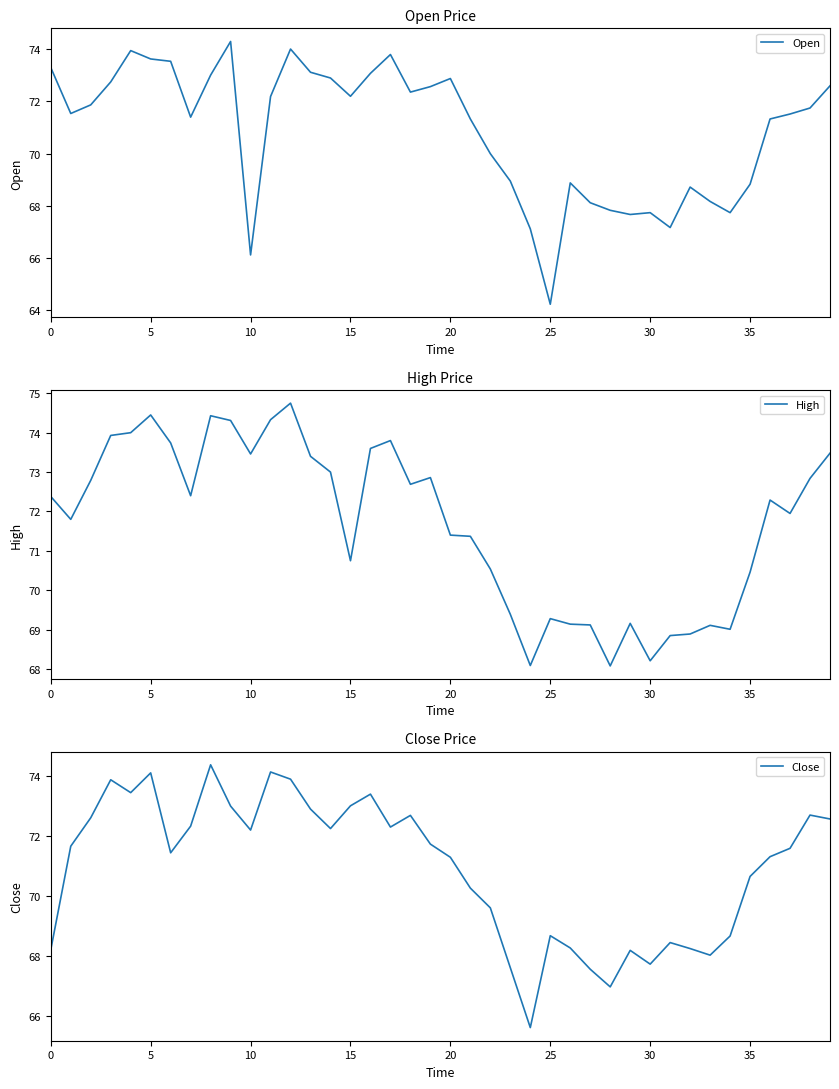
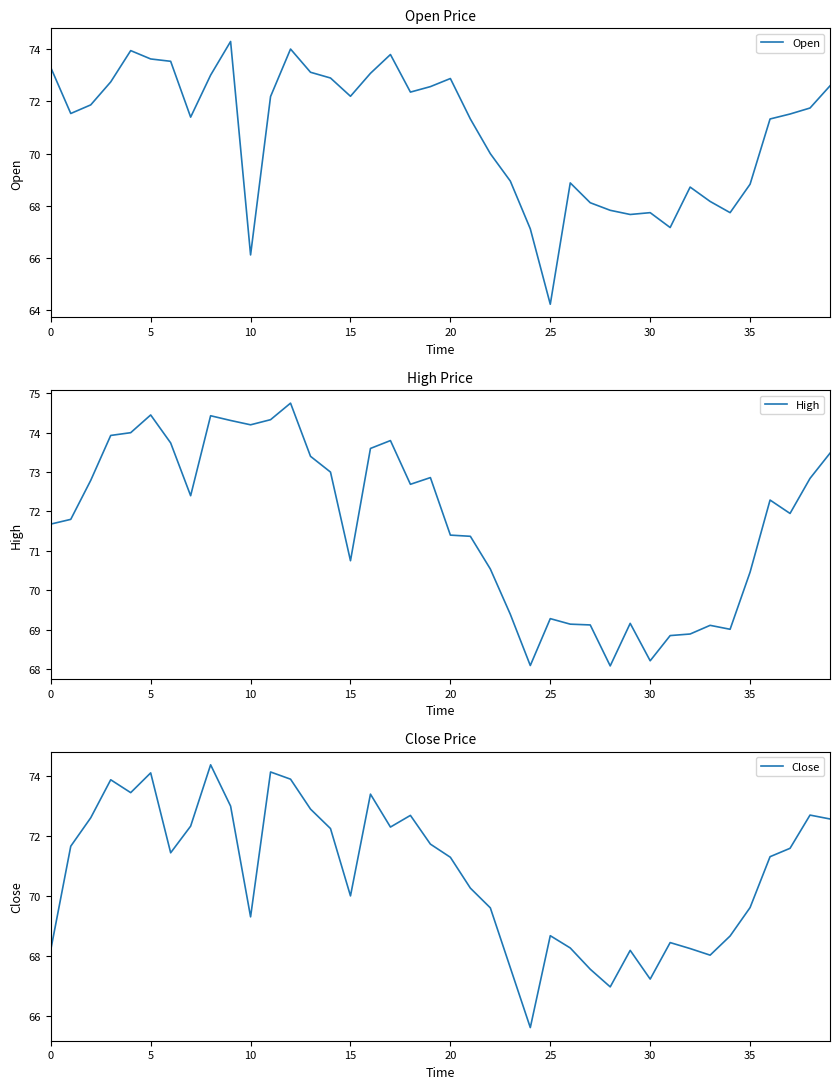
High Price, 0: 72.4 -> 71.7
High Price, 10: 73.5 -> 74.2
Close Price, 10: 72.2 -> 69.3
Close Price, 15: 73.0 -> 70.0
Close Price, 30: 67.7 -> 67.2
Close Price, 35: 70.7 -> 69.6
